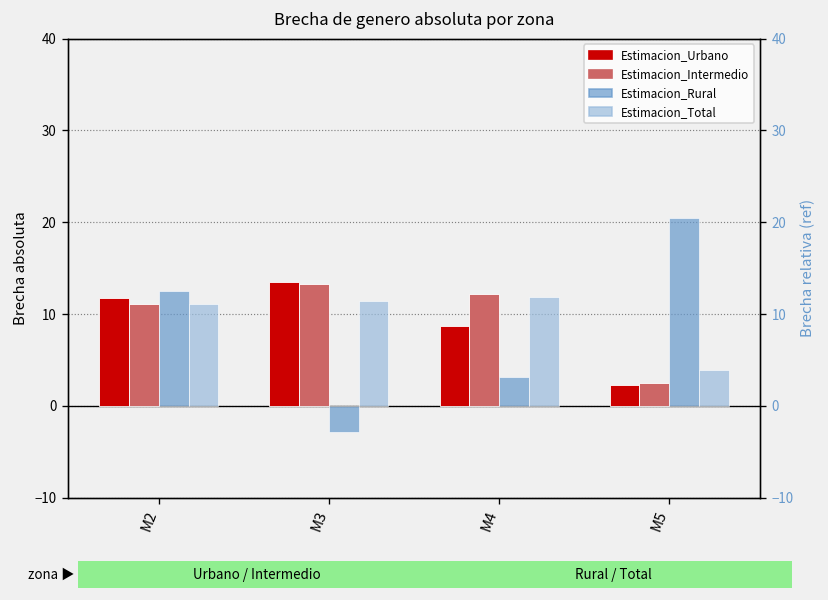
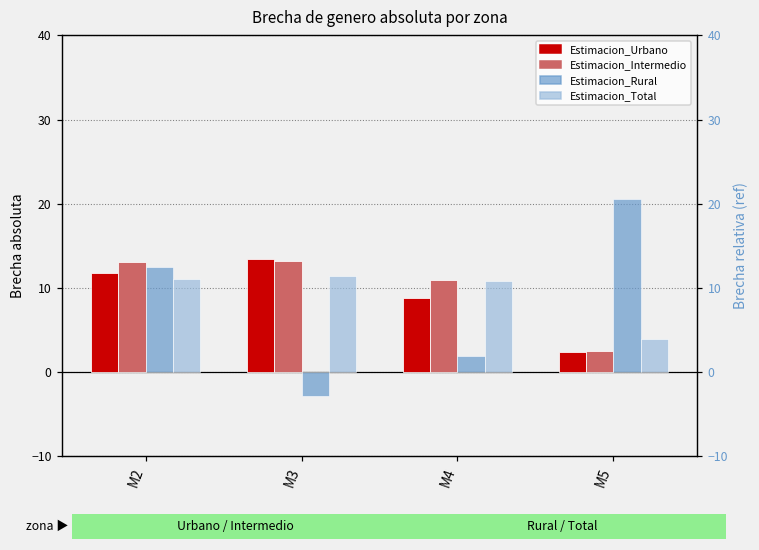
Estimacion_Intermedio, M2: 11 -> 13
Estimacion_Intermedio, M4: 12 -> 11
Estimacion_Rural, M4: 3 -> 2
Estimacion_Total, M4: 12 -> 11
